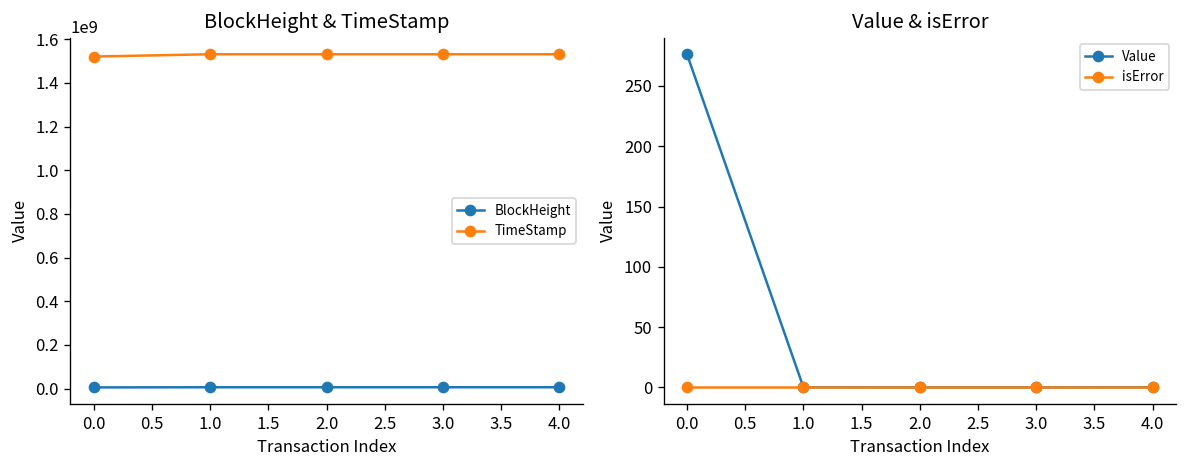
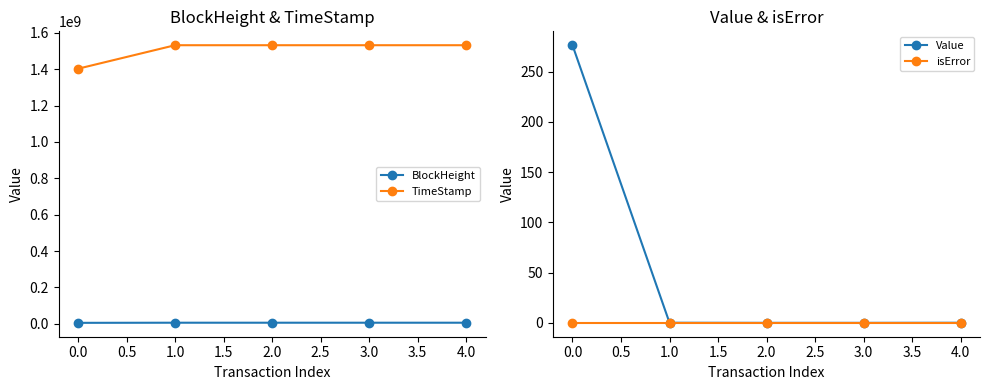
BlockHeight & TimeStamp, TimeStamp, 0.0: 1520000000 -> 1400000000
